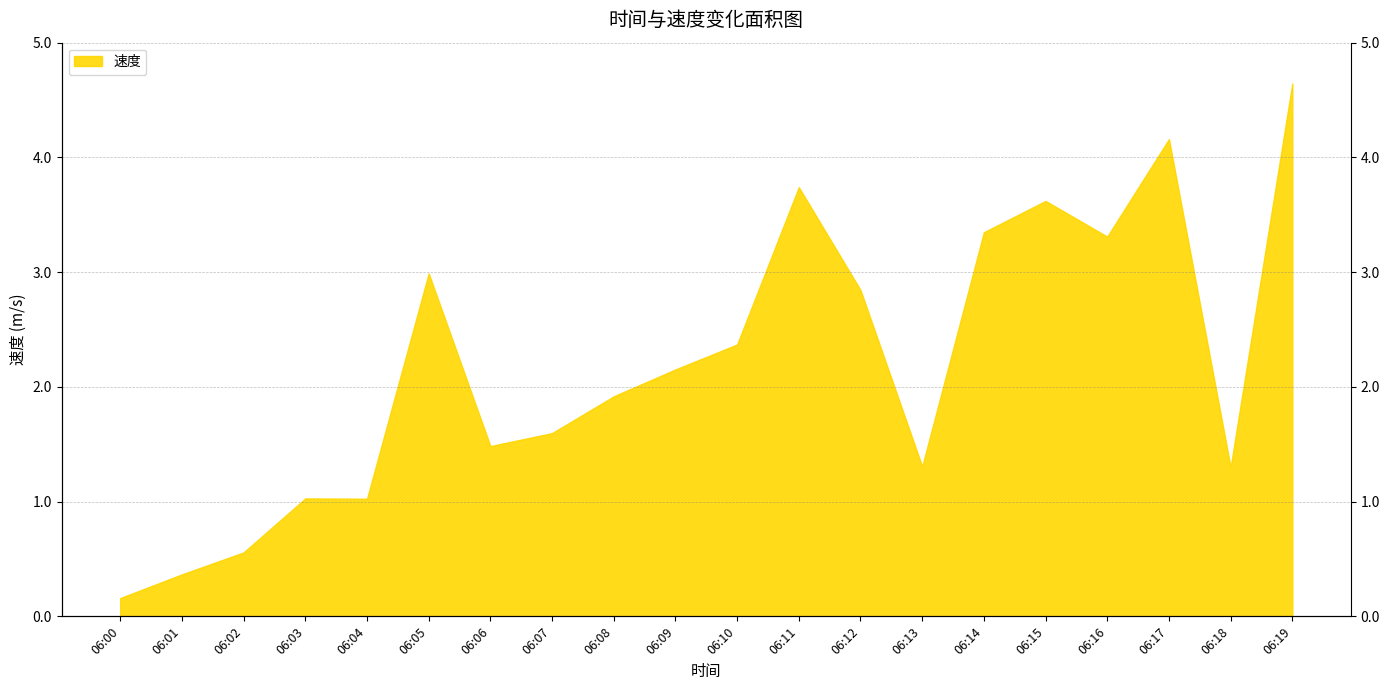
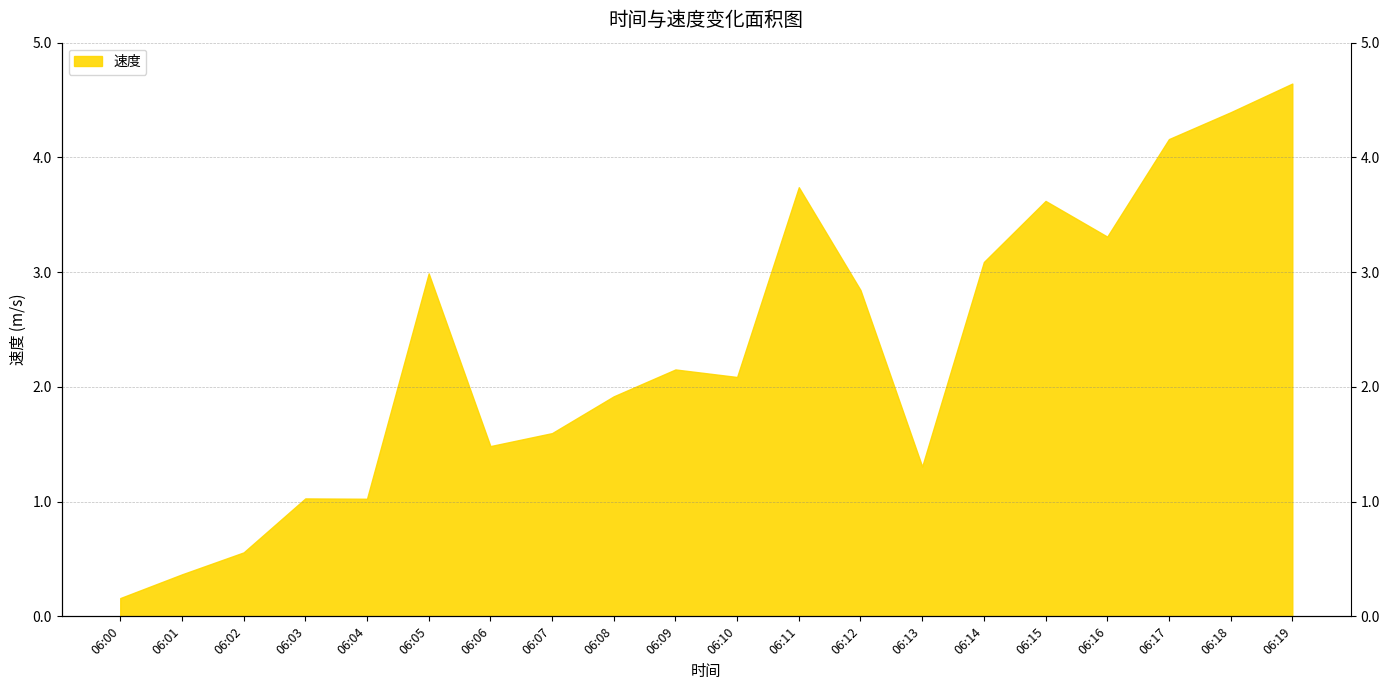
06:10: 2.37 -> 2.09
06:14: 3.35 -> 3.09
06:18: 1.30 -> 4.39
